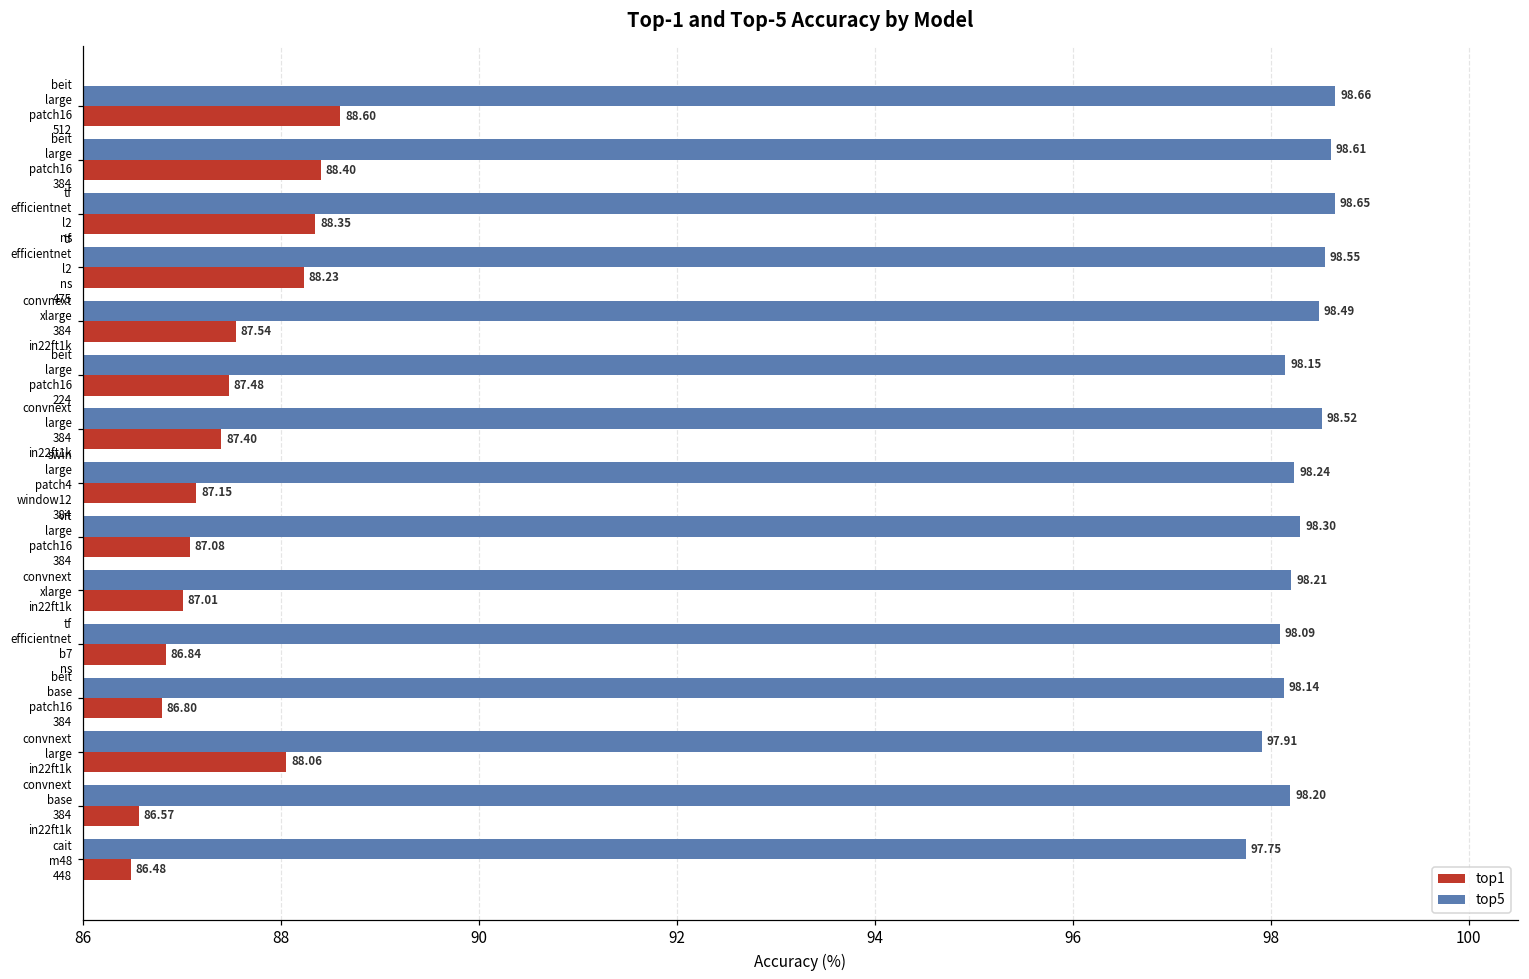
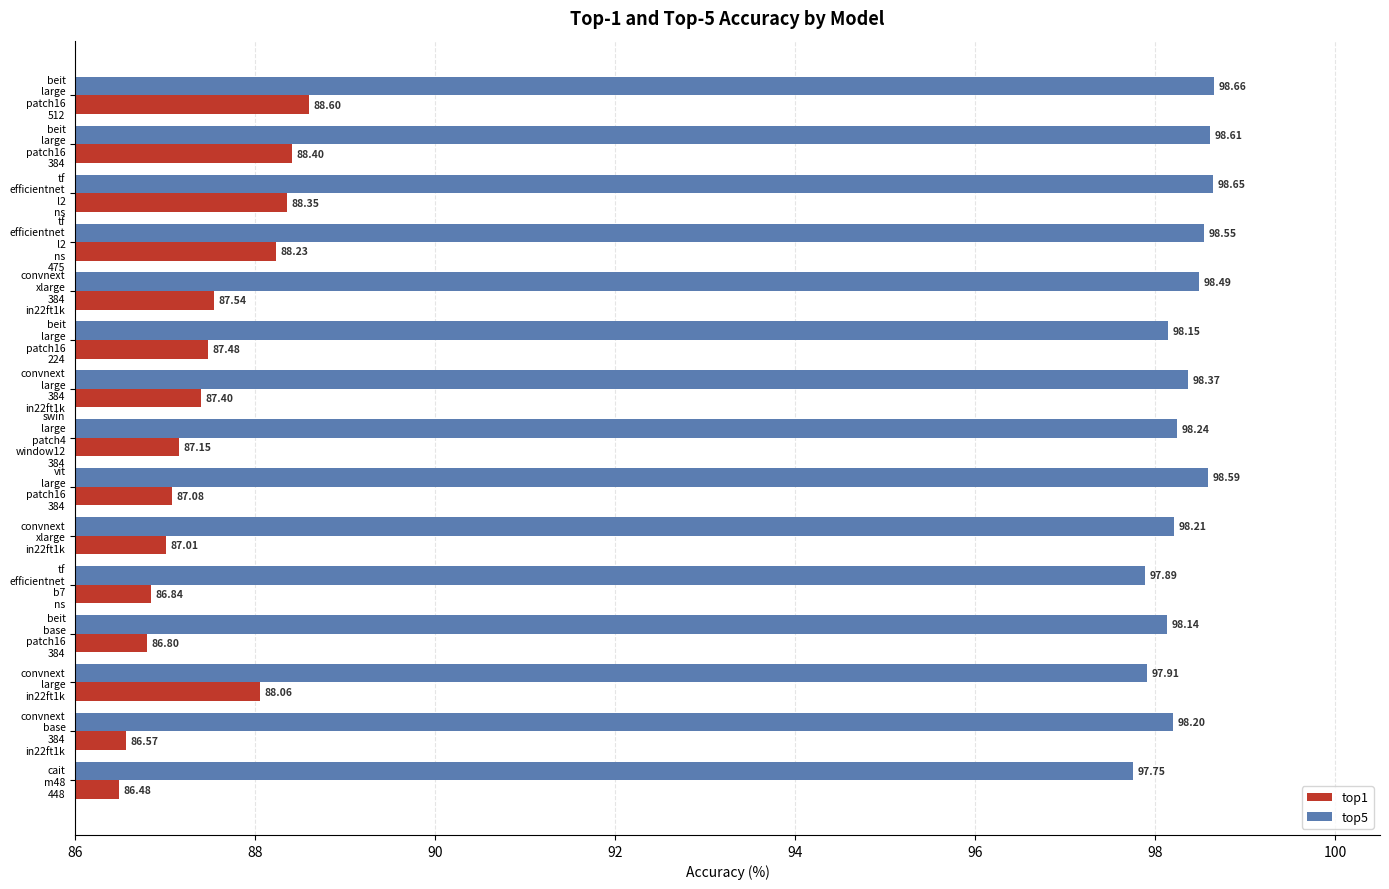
top5, convnext large 384 in22ft1k: 98.52 -> 98.37
top5, vit large patch16 384: 98.30 -> 98.59
top5, tf efficientnet b7 ns: 98.09 -> 97.89
